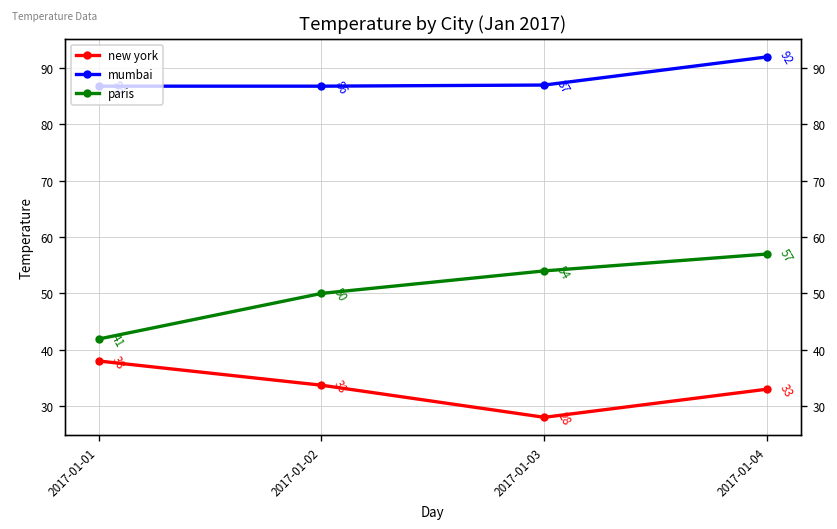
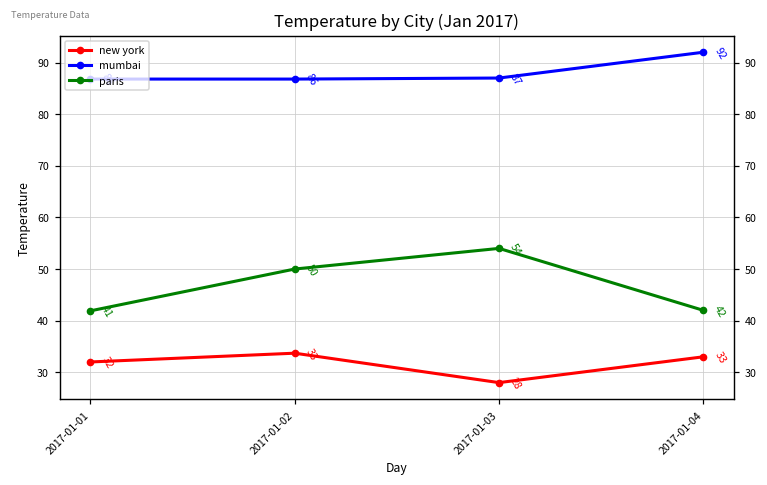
new york, 2017-01-01: 38 -> 32
paris, 2017-01-04: 57 -> 42
